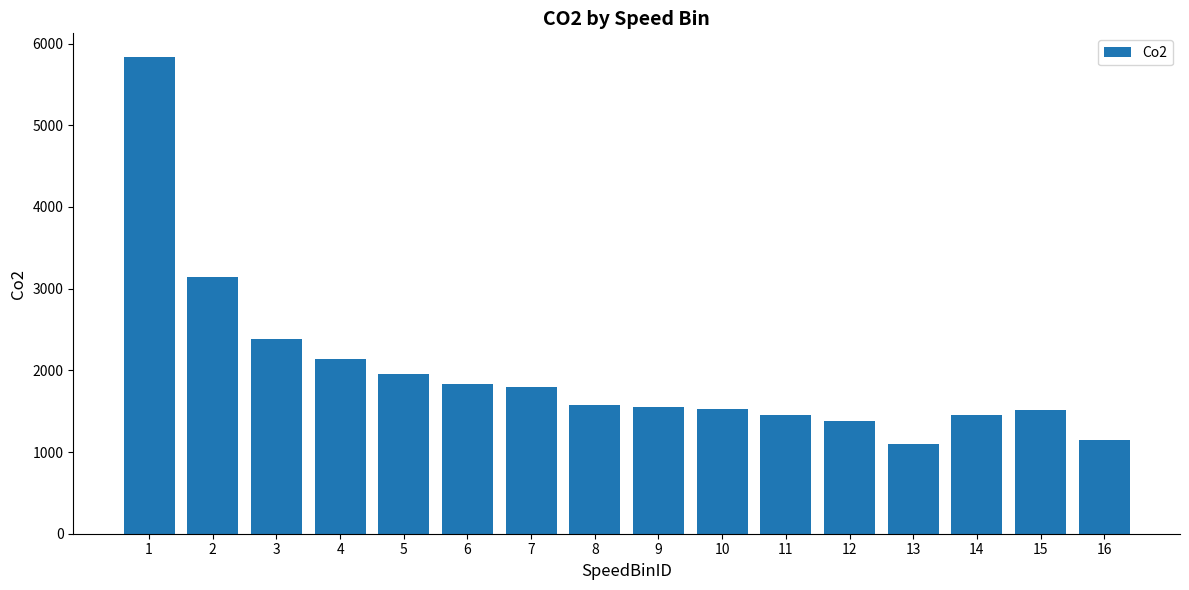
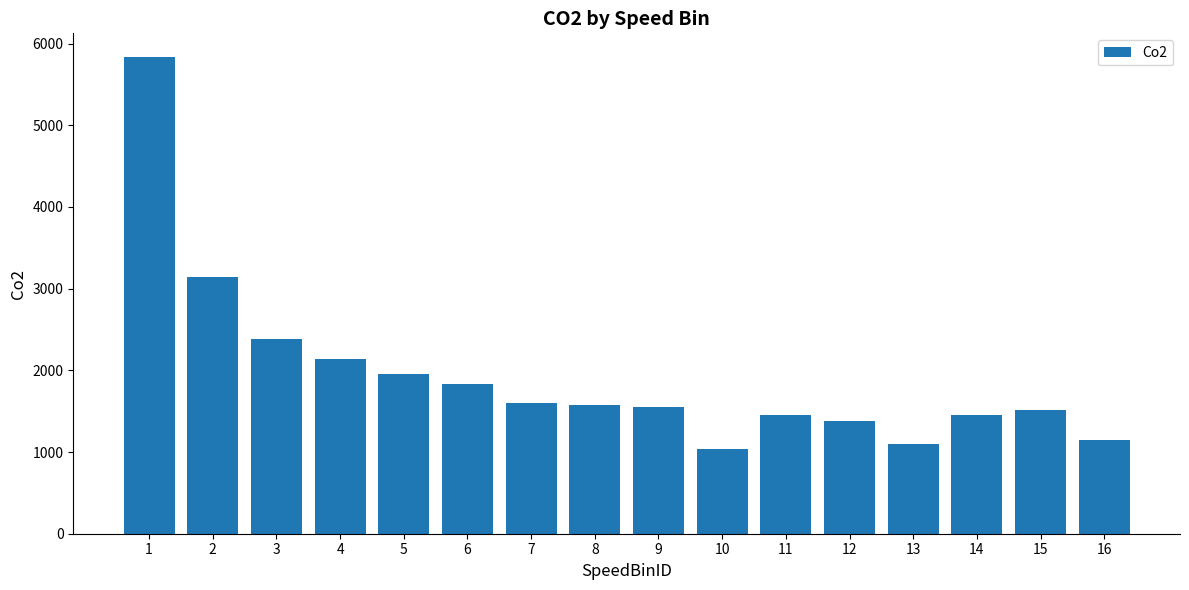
7: 1800 -> 1600
10: 1500 -> 1000
